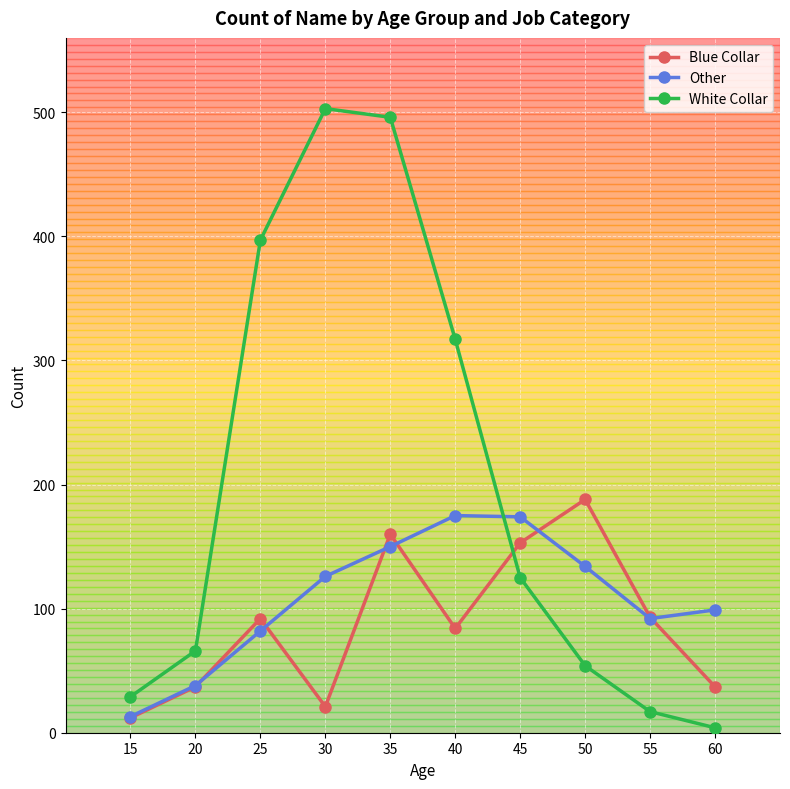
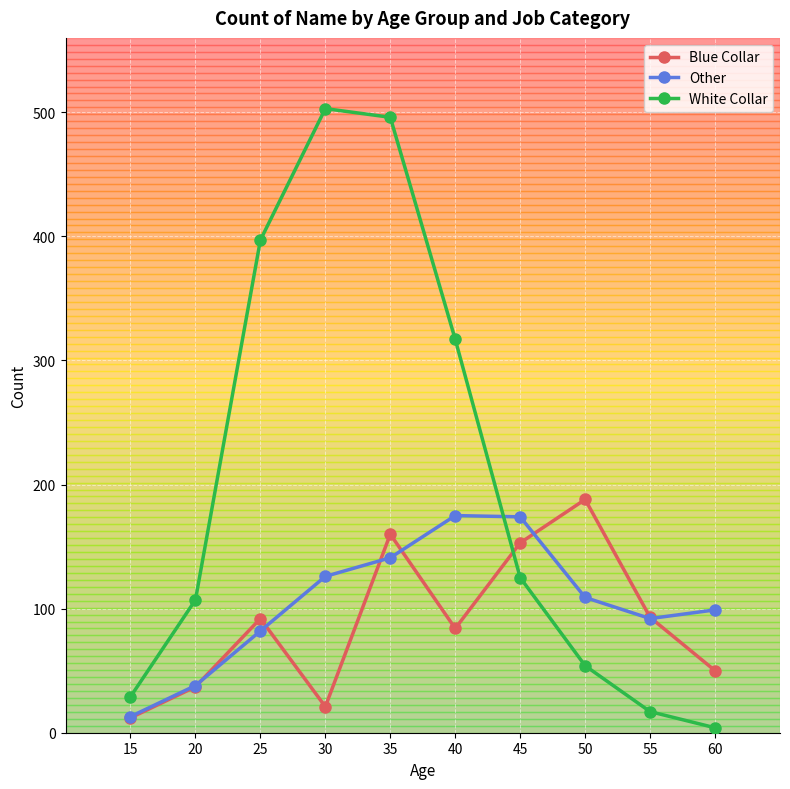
White Collar, 20: 66 -> 107
Other, 35: 150 -> 141
Other, 50: 134 -> 109
Blue Collar, 60: 37 -> 50
